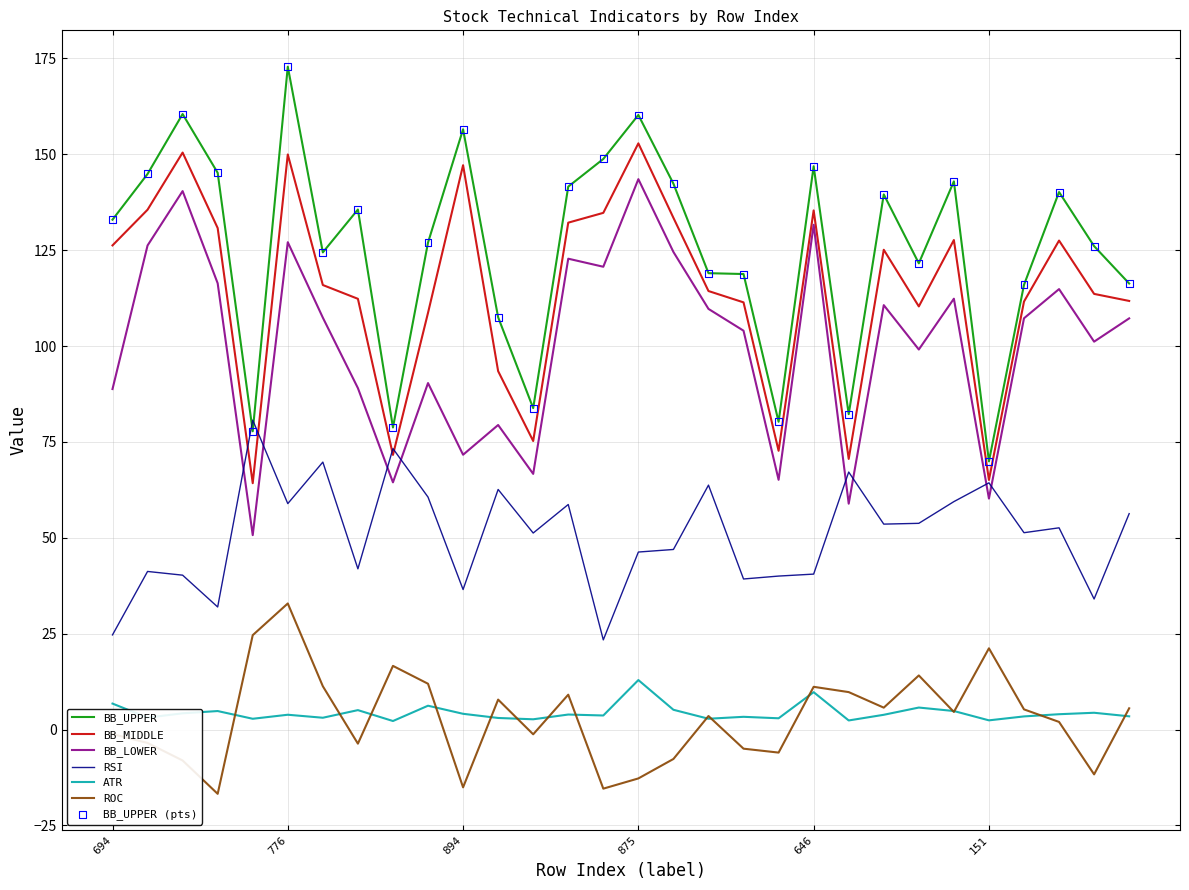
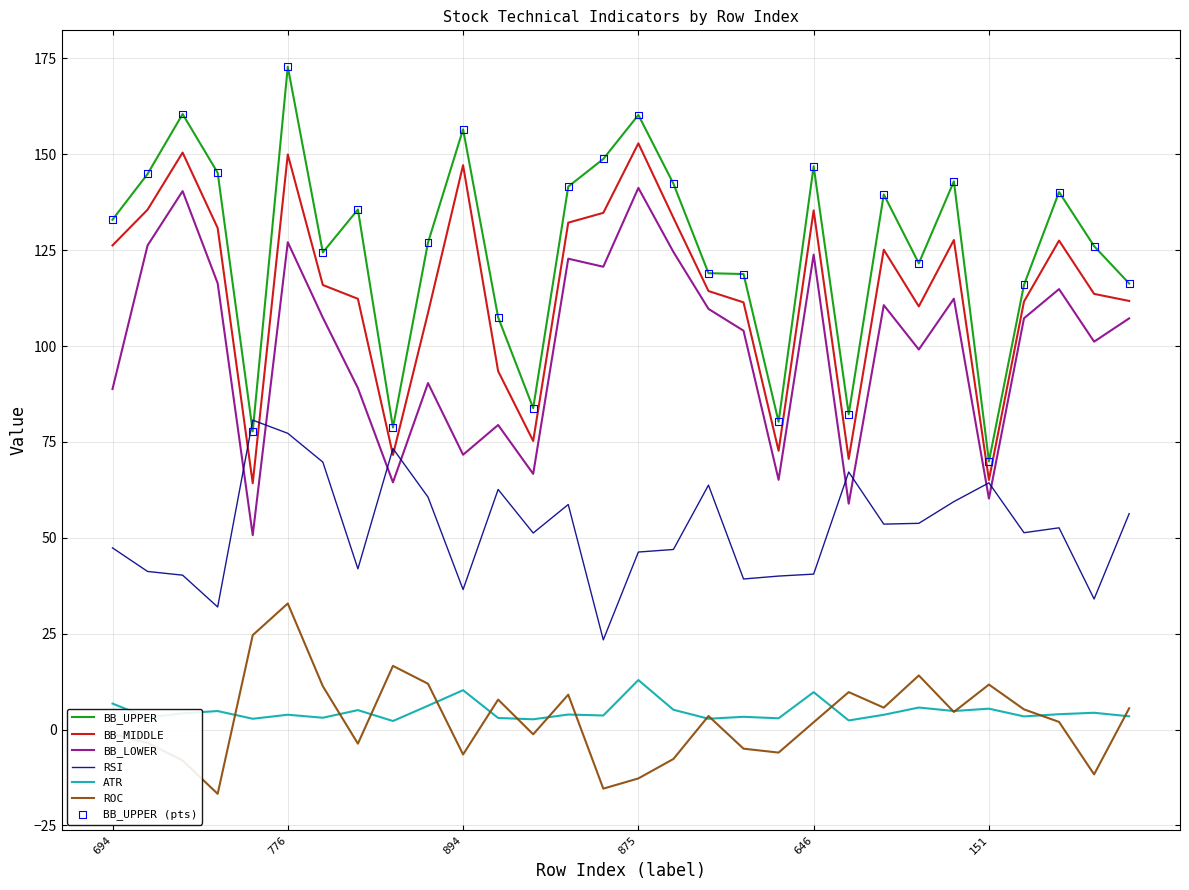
RSI, 694: 25 -> 47
RSI, 776: 59 -> 77
ATR, 894: 4 -> 10
ROC, 894: -15 -> -6
BB_LOWER, 875: 144 -> 141
BB_LOWER, 646: 132 -> 124
ROC, 646: 11 -> 2
ATR, 151: 2 -> 5
ROC, 151: 21 -> 12
